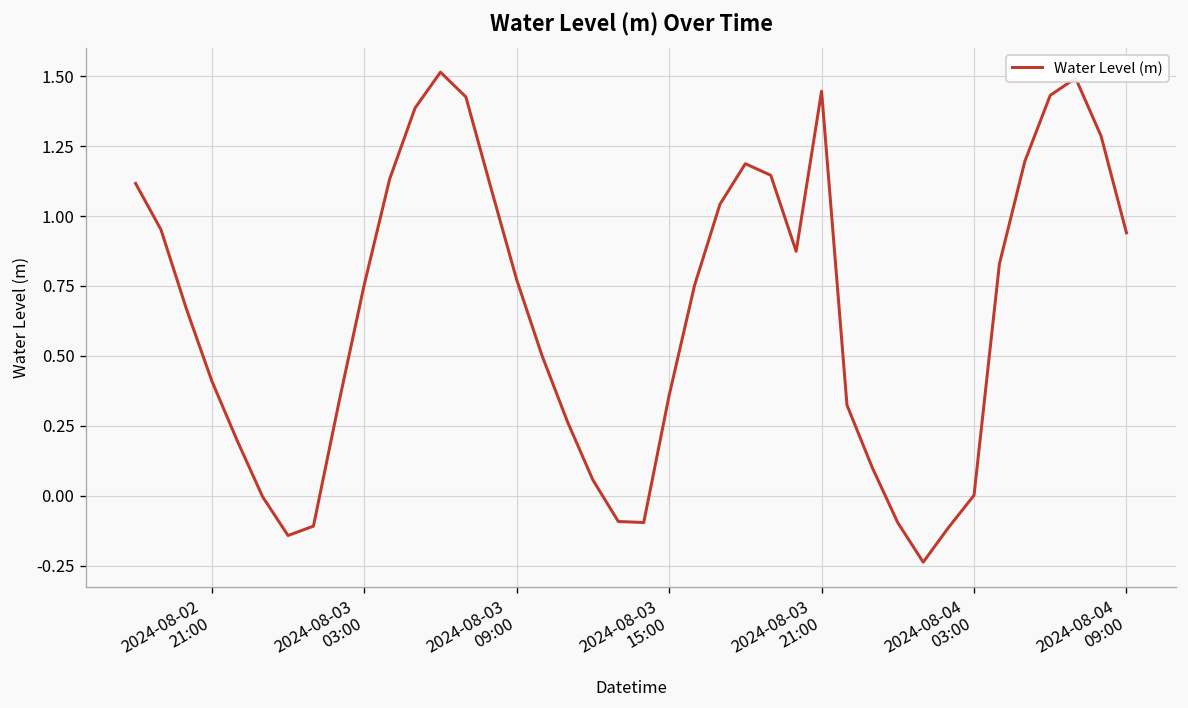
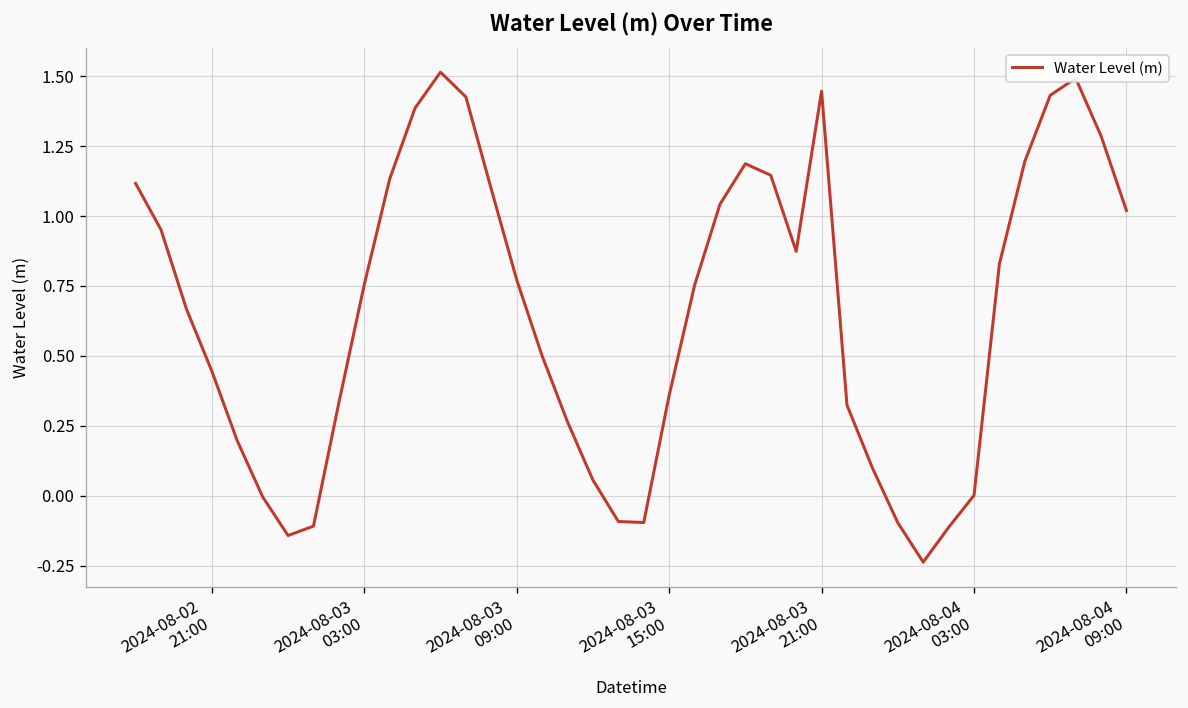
2024-08-02 21:00: 0.41 -> 0.45
2024-08-04 09:00: 0.94 -> 1.02
